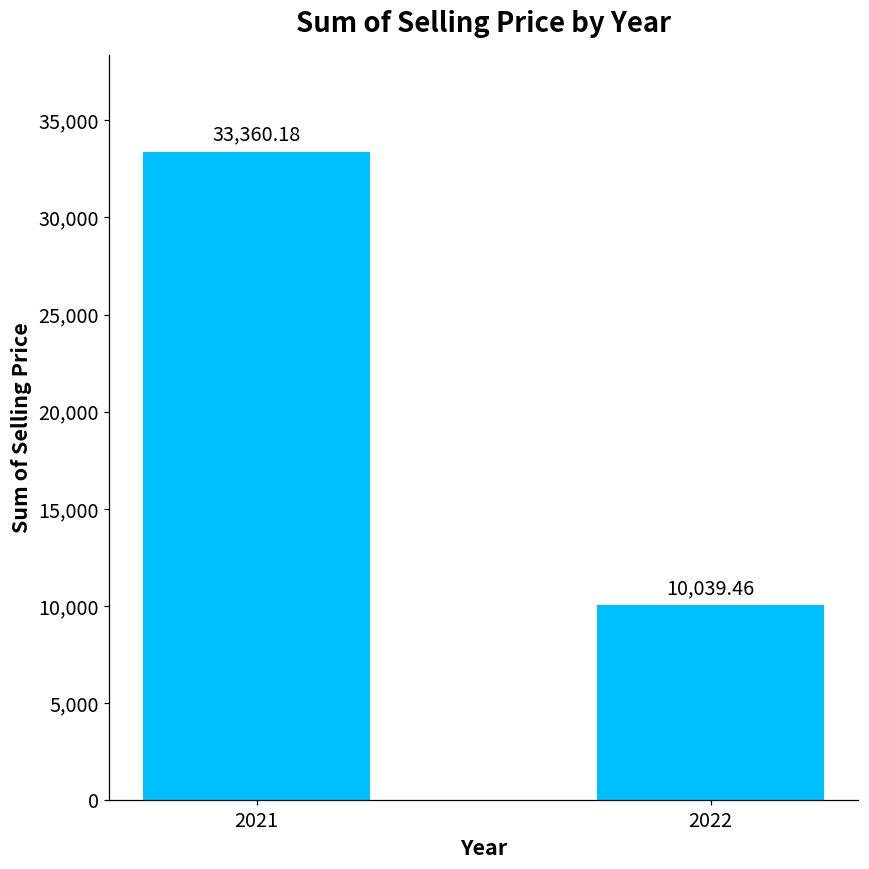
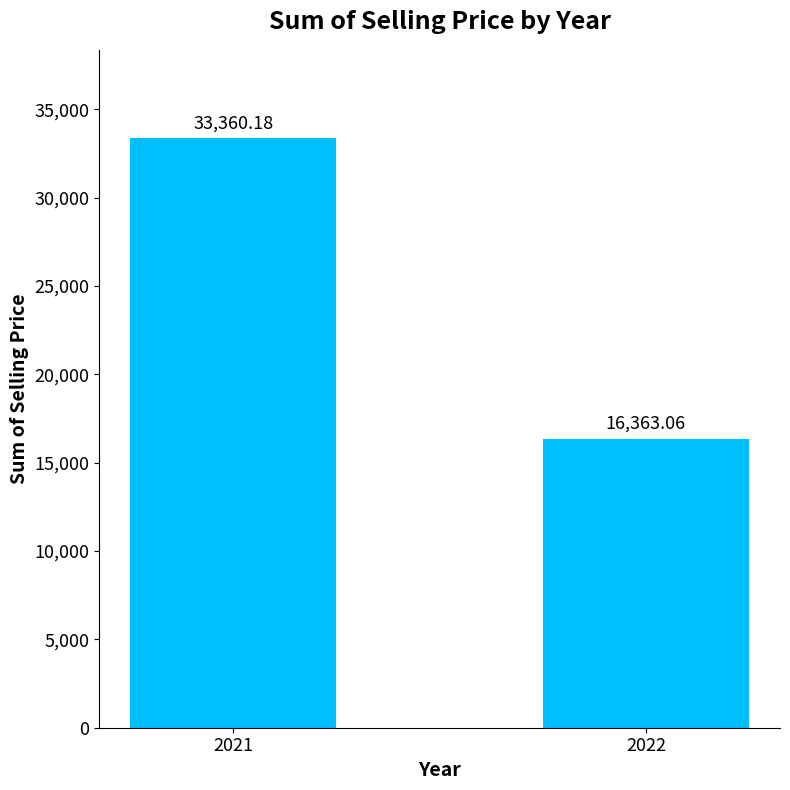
2022: 10,039.46 -> 16,363.06
